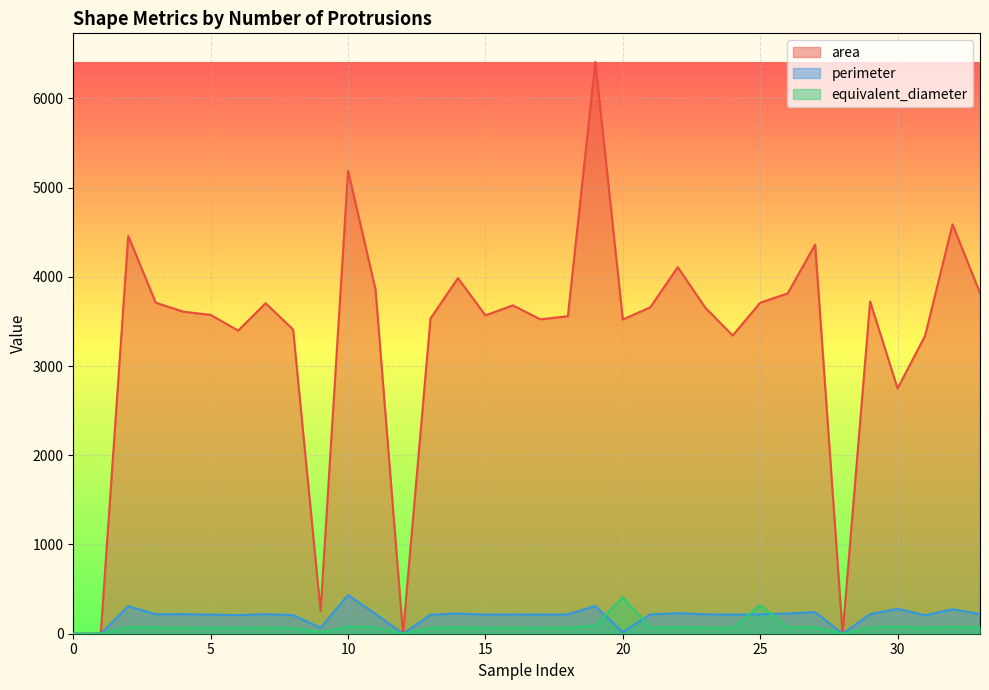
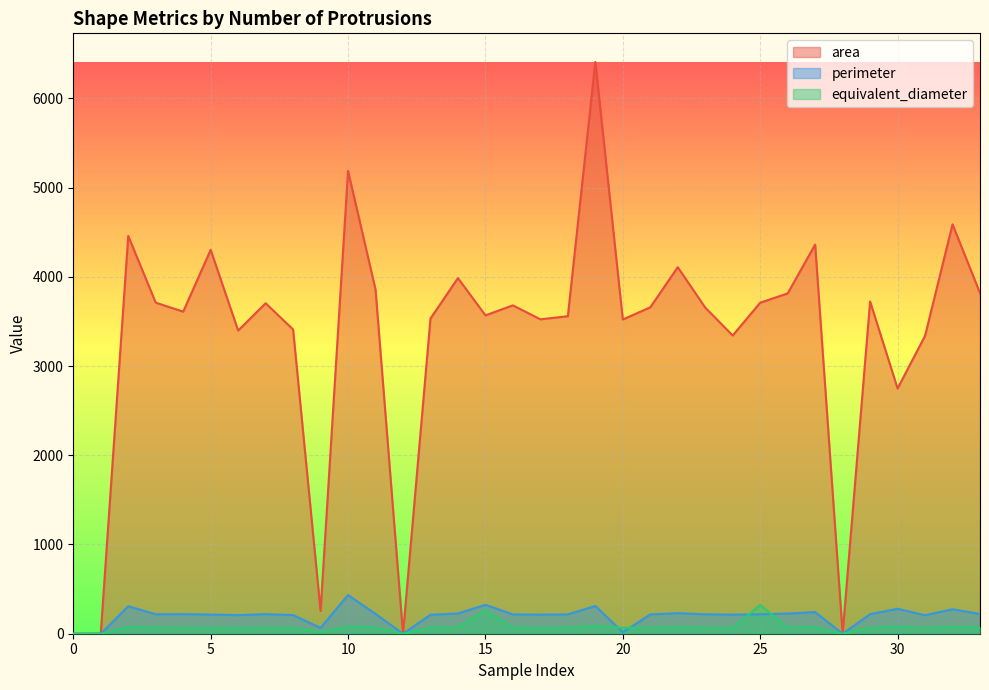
area, 5: 3600 -> 4300
perimeter, 15: 200 -> 300
equivalent_diameter, 15: 100 -> 300
equivalent_diameter, 20: 400 -> 100
